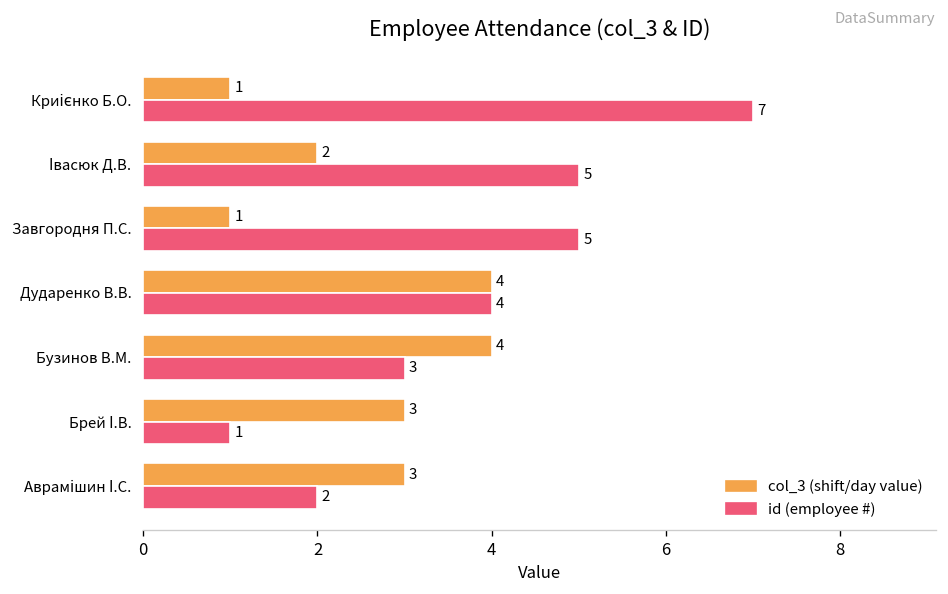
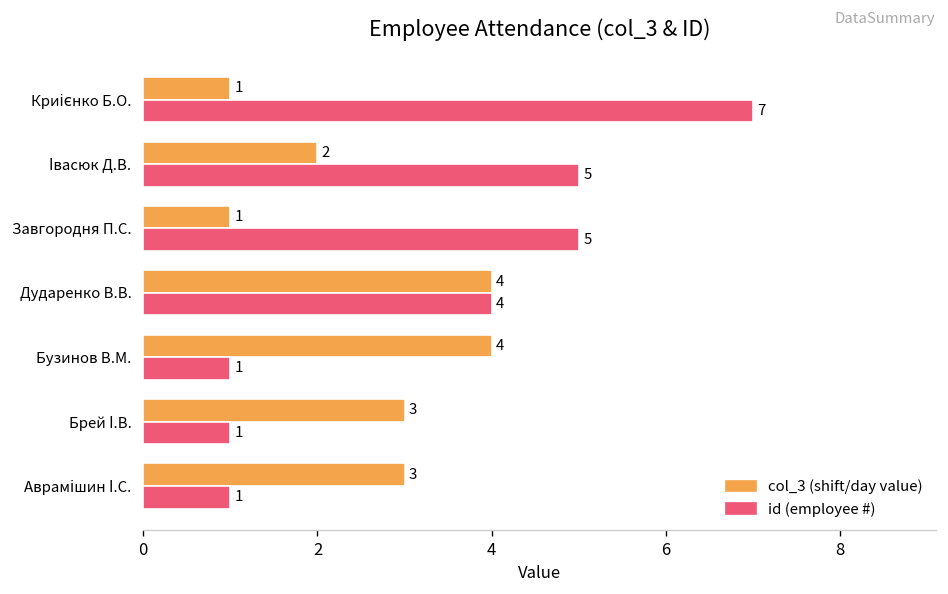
id (employee #), Бузинов В.М.: 3 -> 1
id (employee #), Аврамішин І.С.: 2 -> 1
